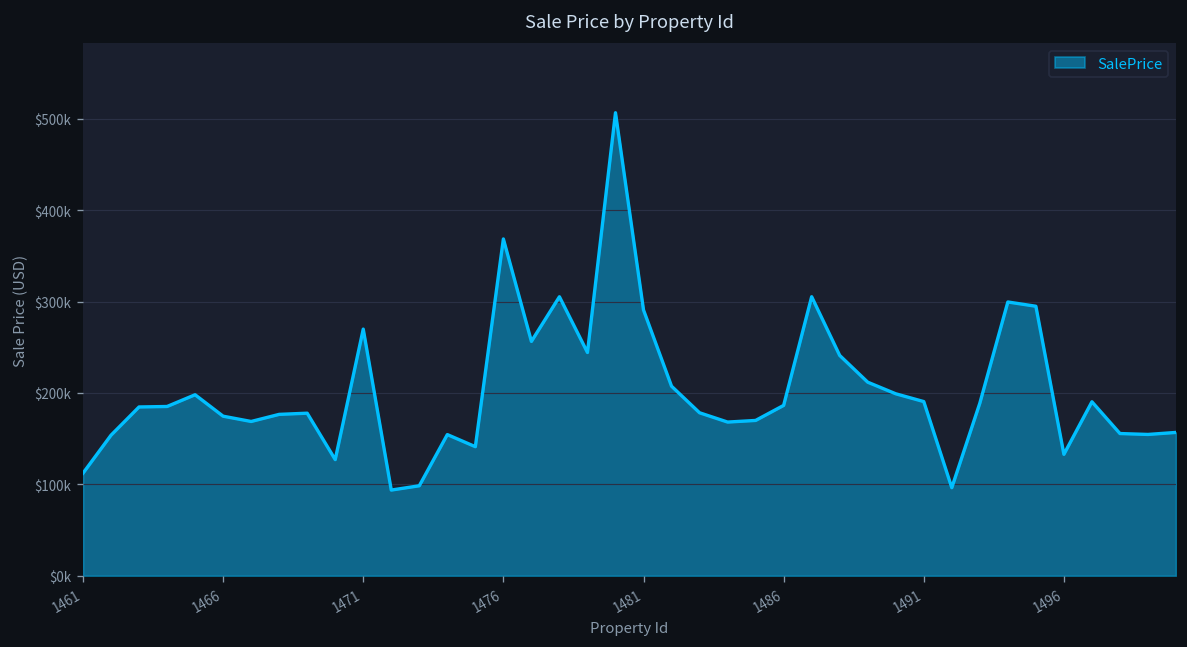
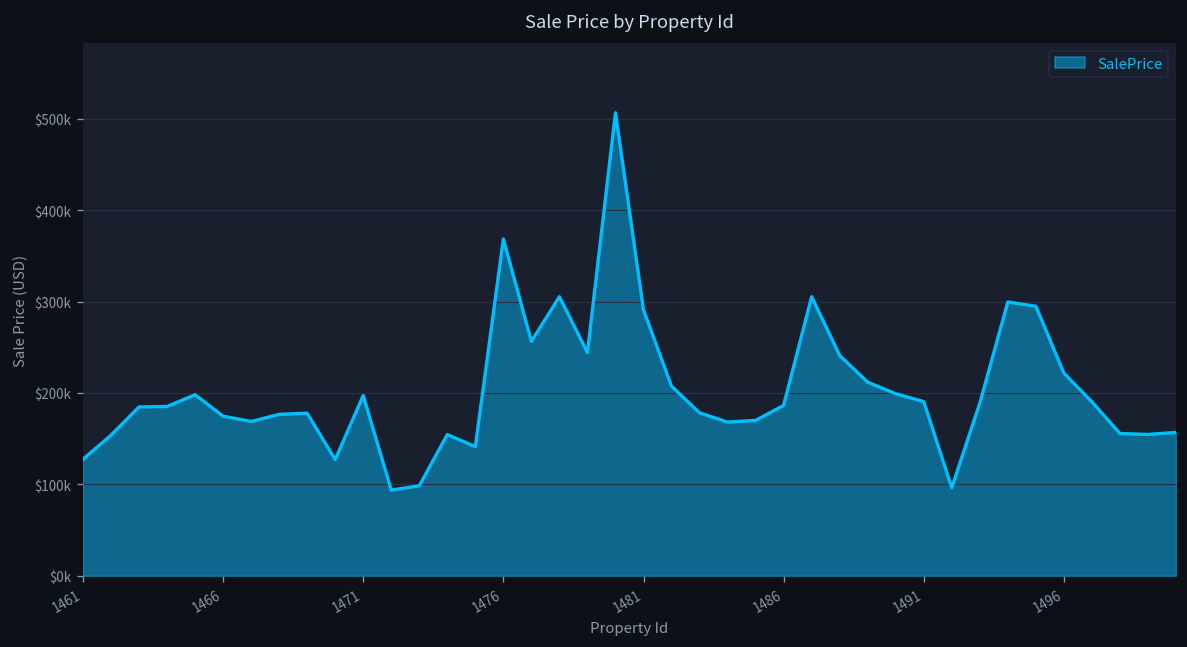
1461: $110000 -> $130000
1471: $270000 -> $200000
1496: $130000 -> $220000
